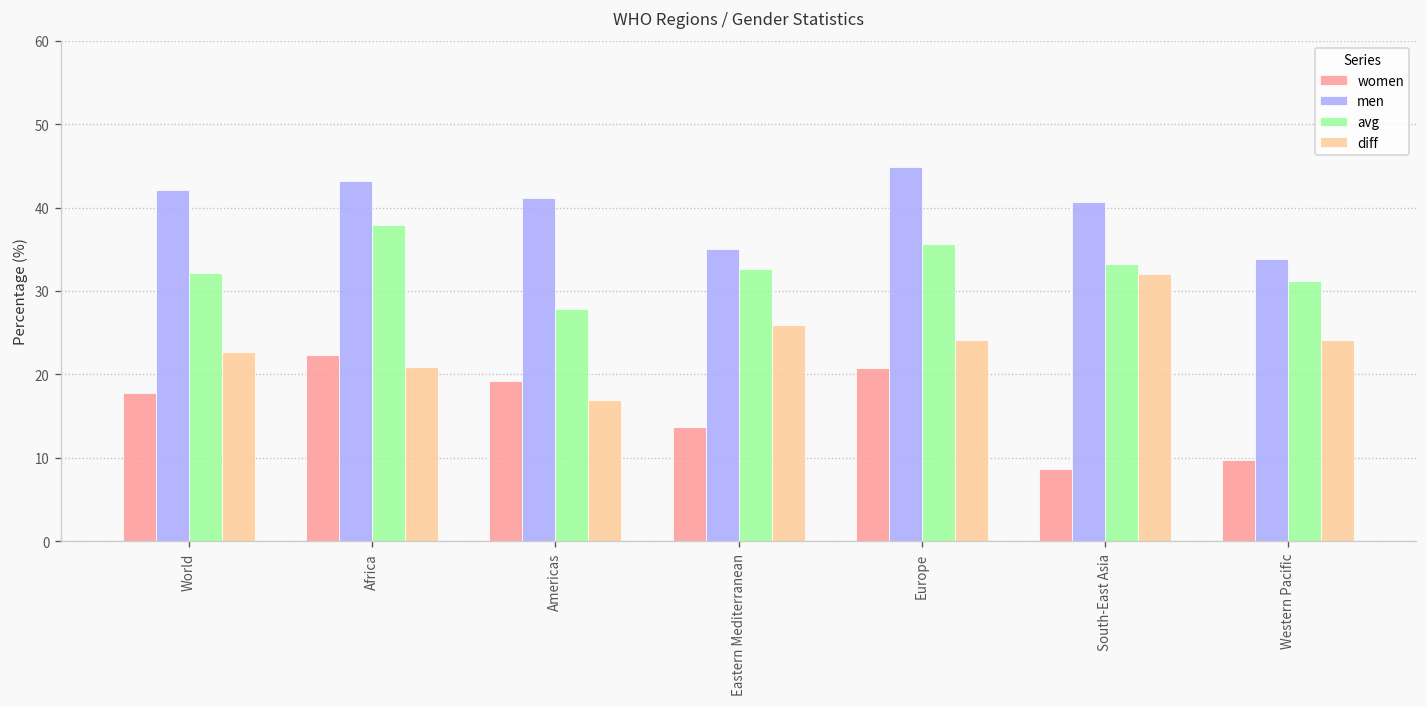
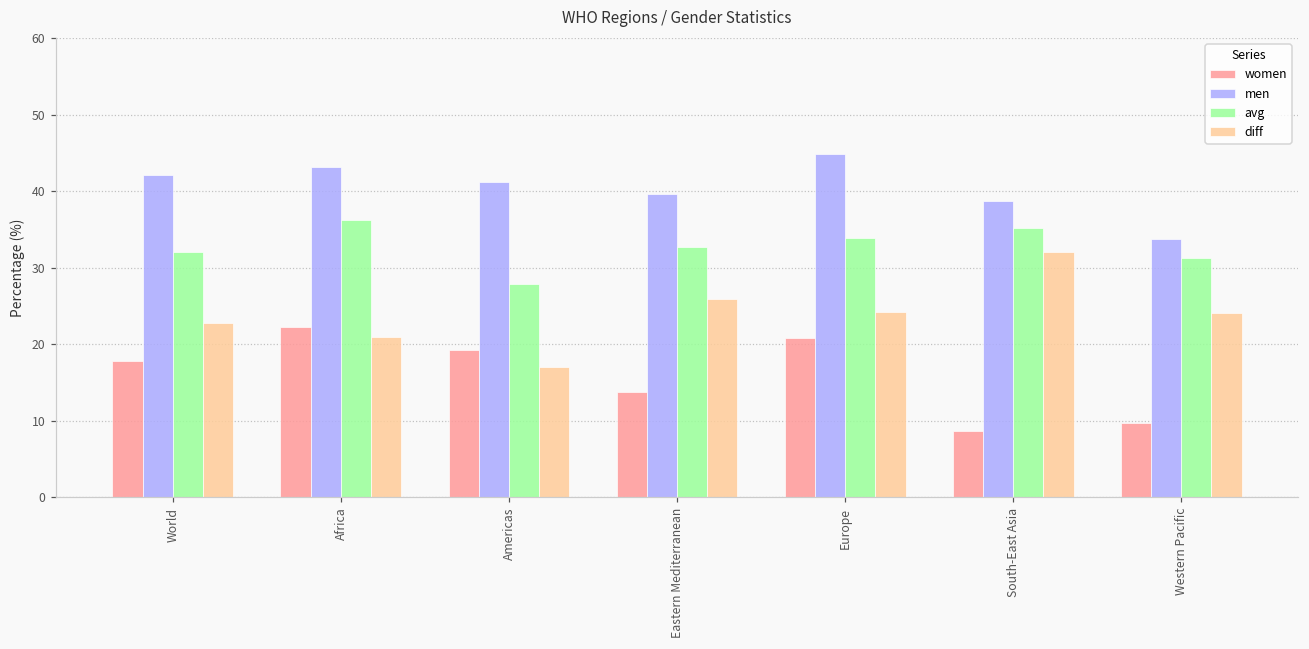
avg, Africa: 38 -> 36
men, Eastern Mediterranean: 35 -> 40
avg, Europe: 36 -> 34
men, South-East Asia: 41 -> 39
avg, South-East Asia: 33 -> 35
